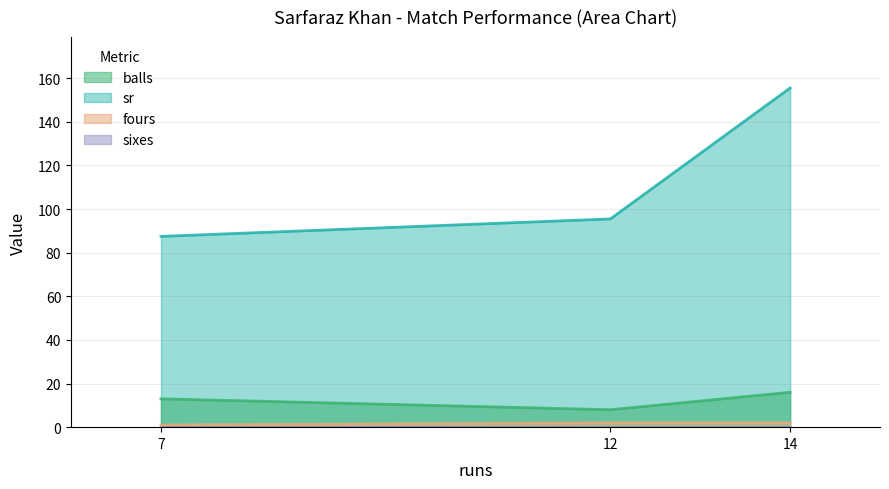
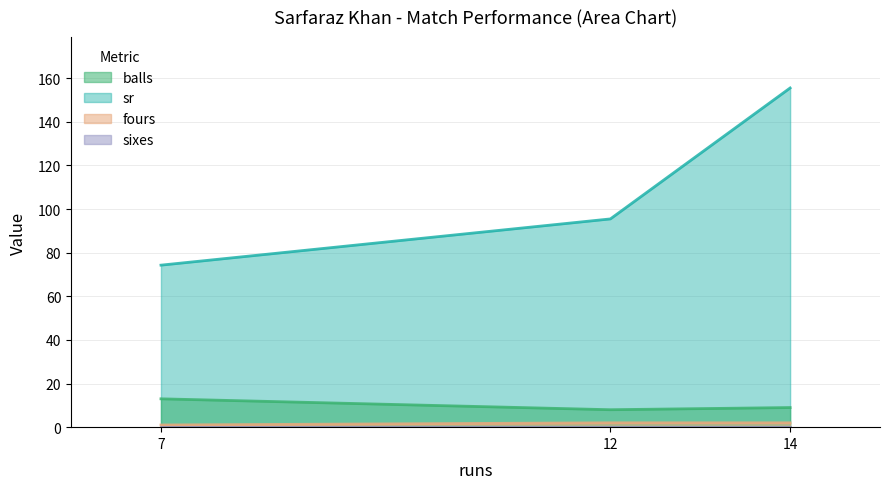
sr, 7: 88 -> 74
balls, 14: 16 -> 9
